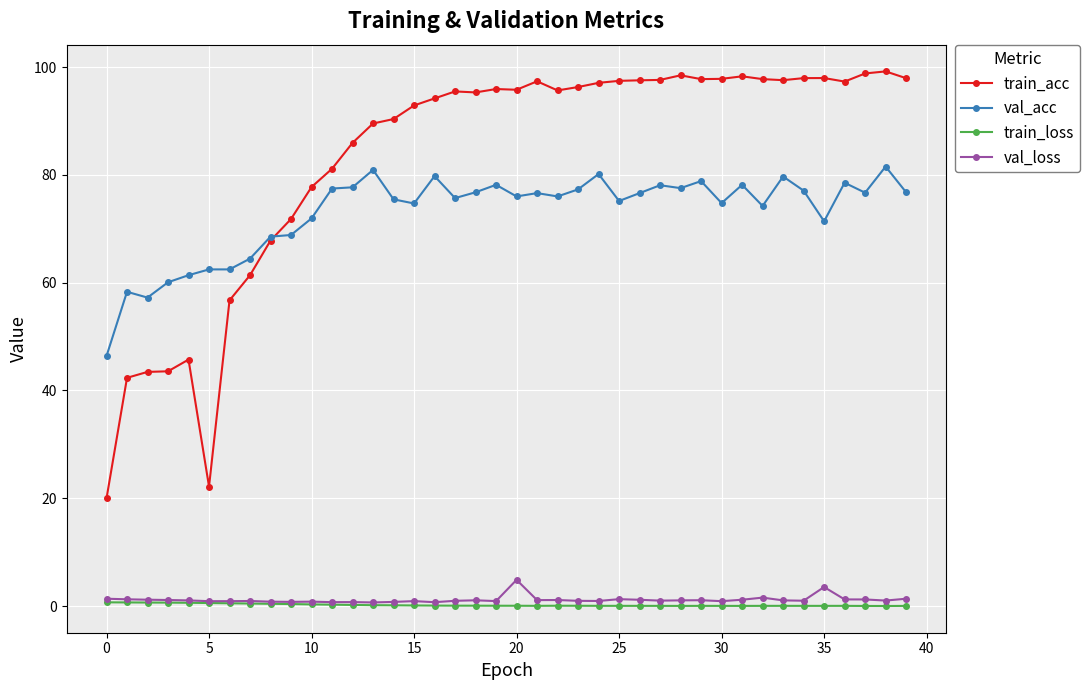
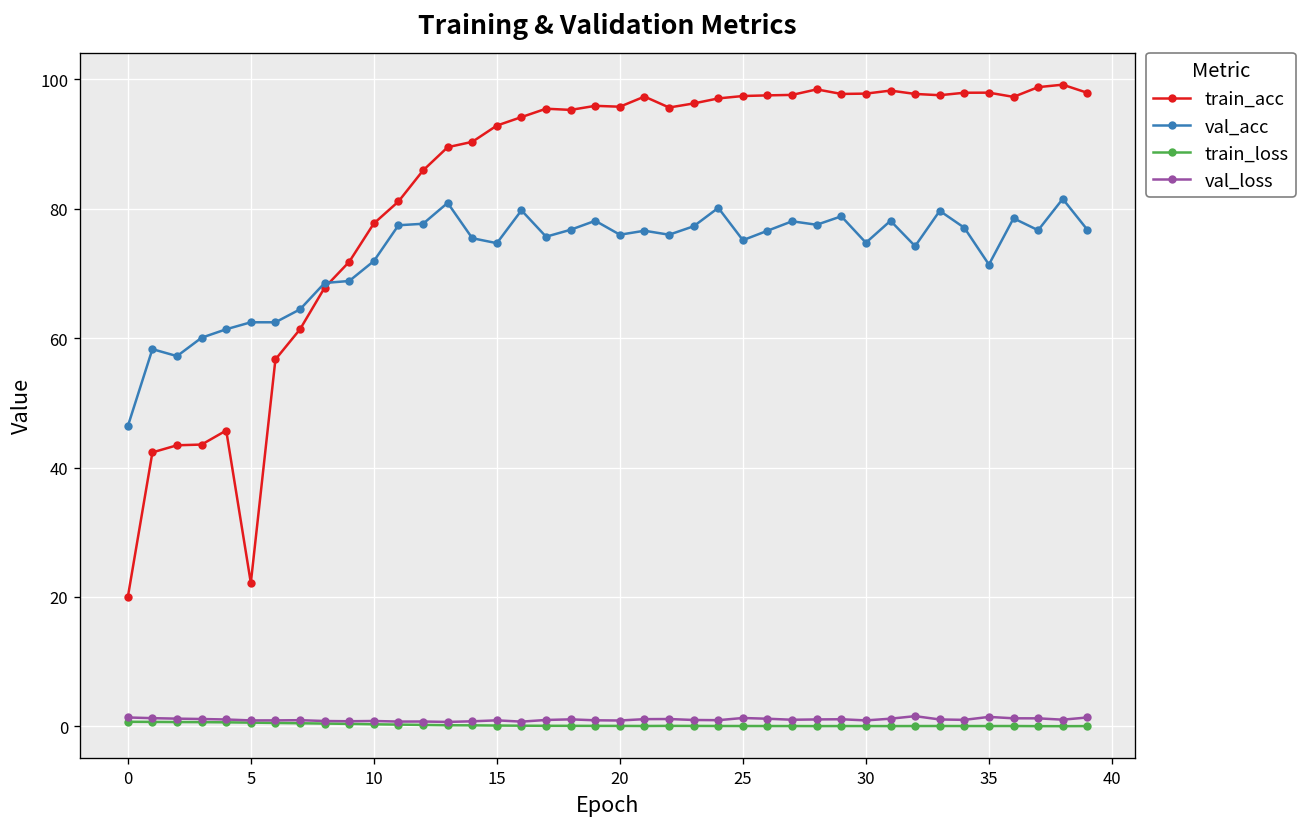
val_loss, 20: 5 -> 1
val_loss, 35: 4 -> 1
